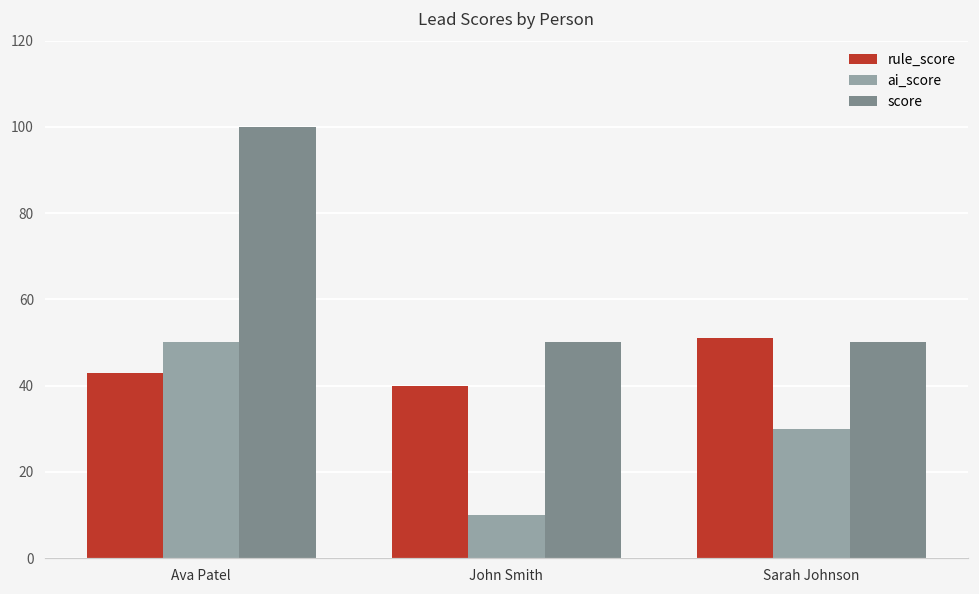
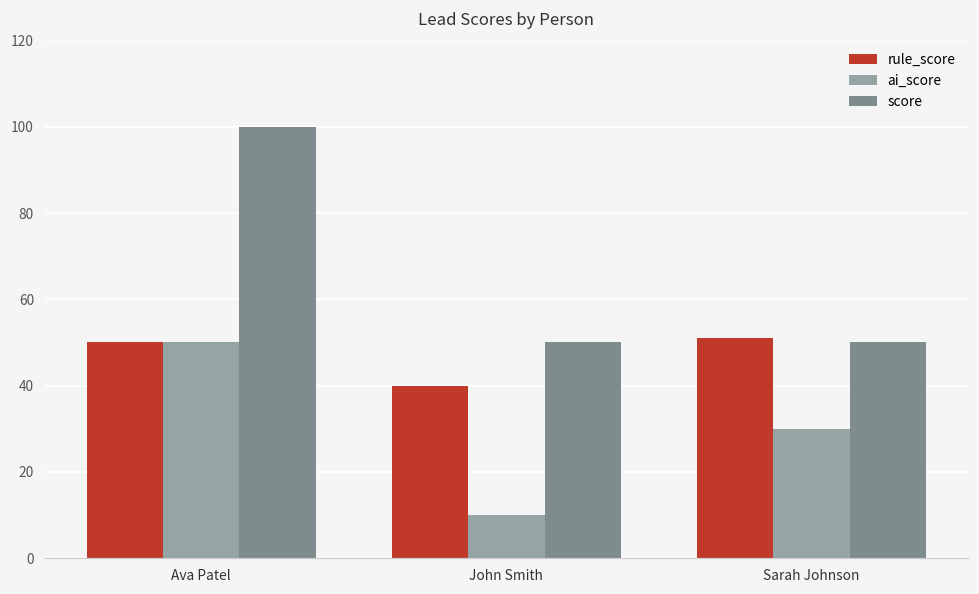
rule_score, Ava Patel: 43 -> 50
